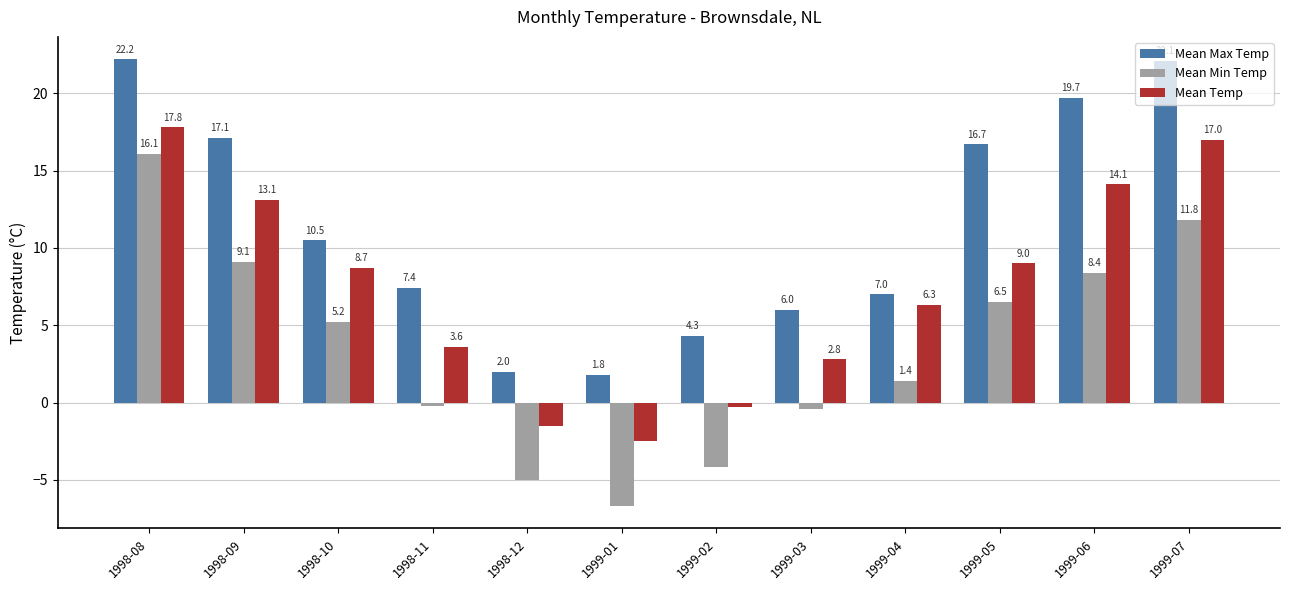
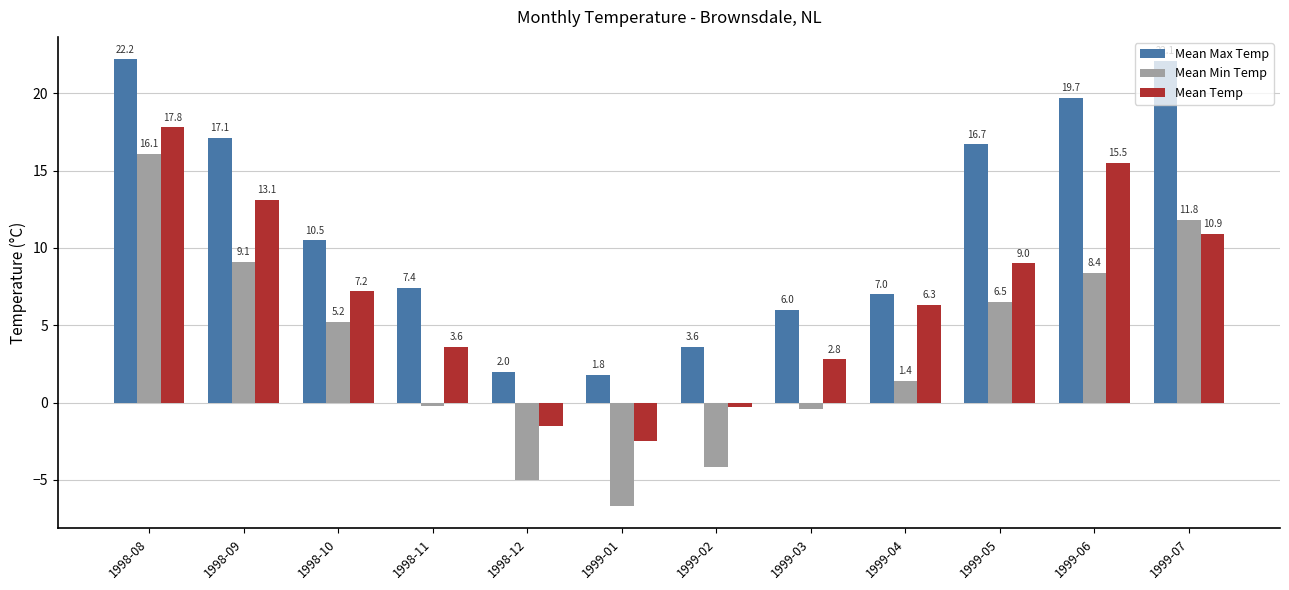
Mean Temp, 1998-10: 8.7 -> 7.2
Mean Max Temp, 1999-02: 4.3 -> 3.6
Mean Temp, 1999-06: 14.1 -> 15.5
Mean Temp, 1999-07: 17.0 -> 10.9
